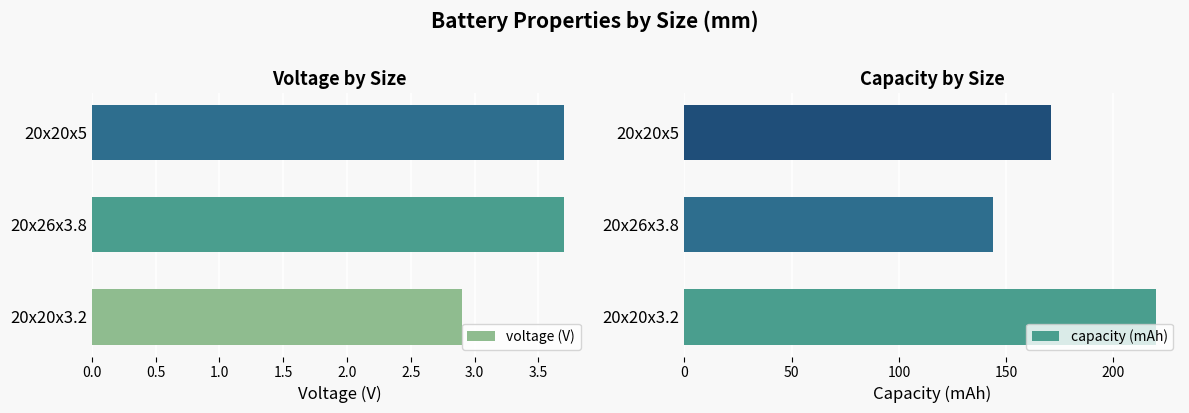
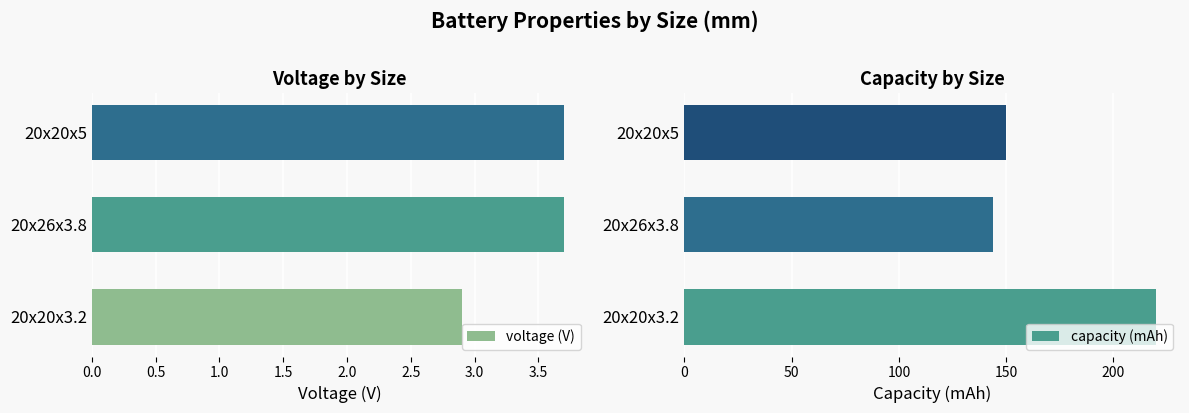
Capacity by Size, 20x20x5: 171 -> 150
